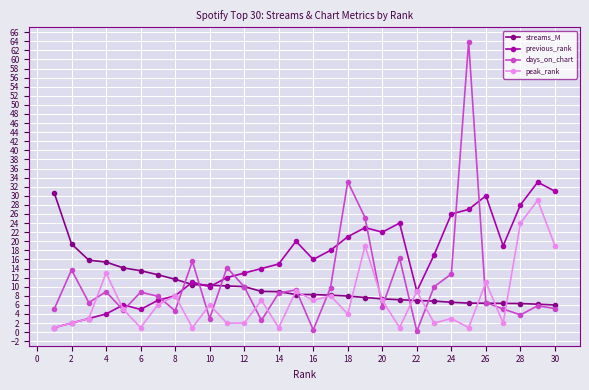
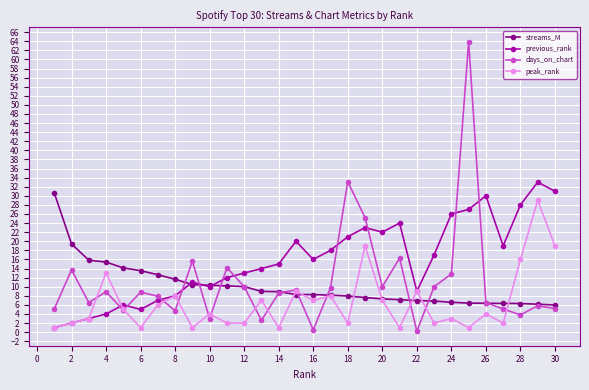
peak_rank, 10: 6 -> 4
peak_rank, 18: 4 -> 2
days_on_chart, 20: 6 -> 10
peak_rank, 26: 11 -> 4
peak_rank, 28: 24 -> 16
